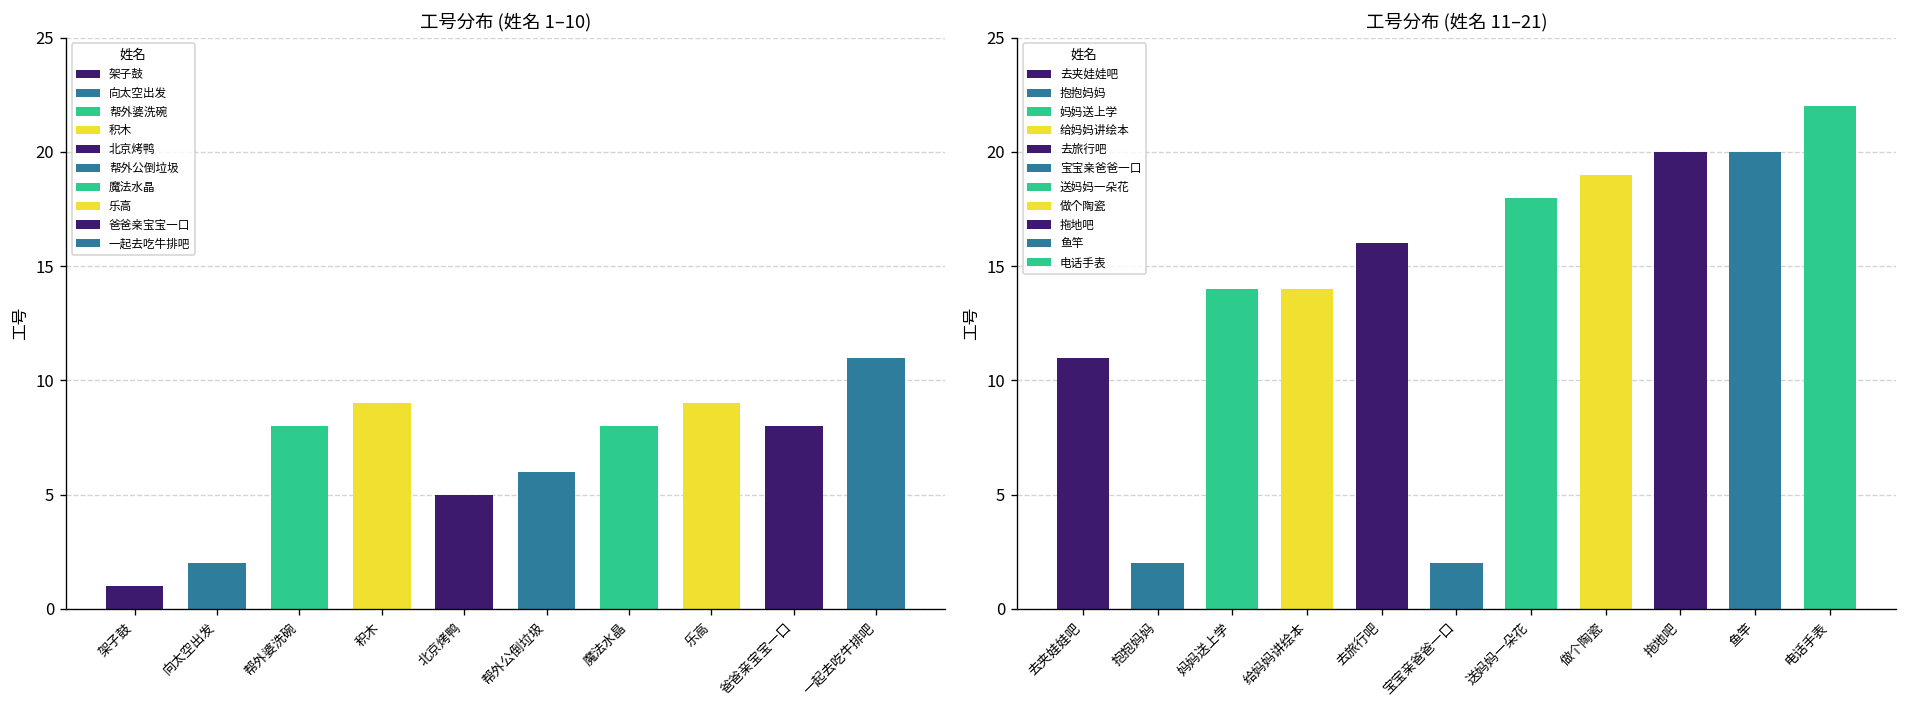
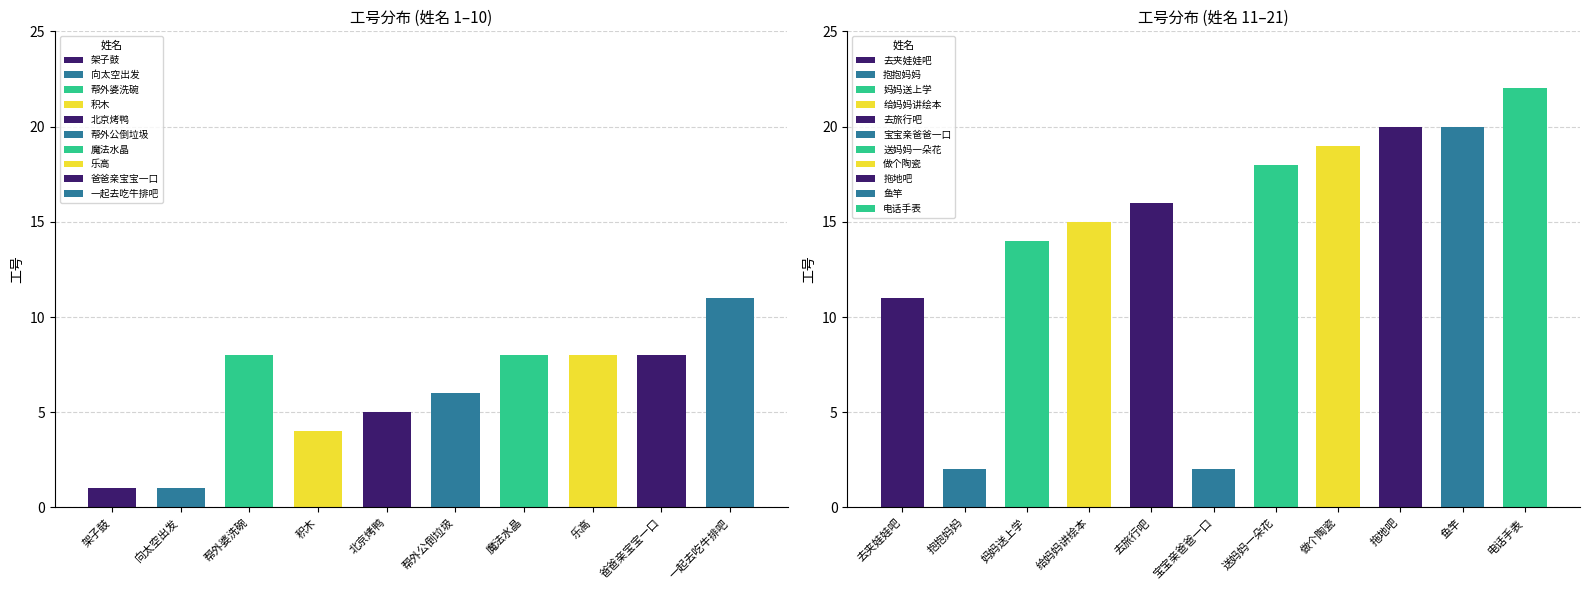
工号分布 (姓名 1–10), 向太空出发: 2 -> 1
工号分布 (姓名 1–10), 积木: 9 -> 4
工号分布 (姓名 1–10), 乐高: 9 -> 8
工号分布 (姓名 11–21), 给妈妈讲绘本: 14 -> 15
